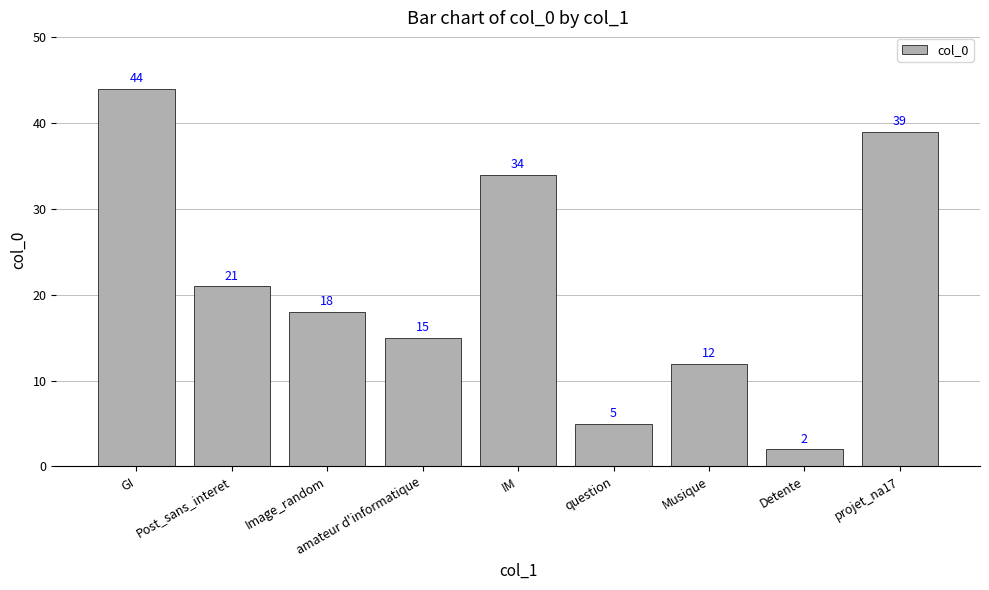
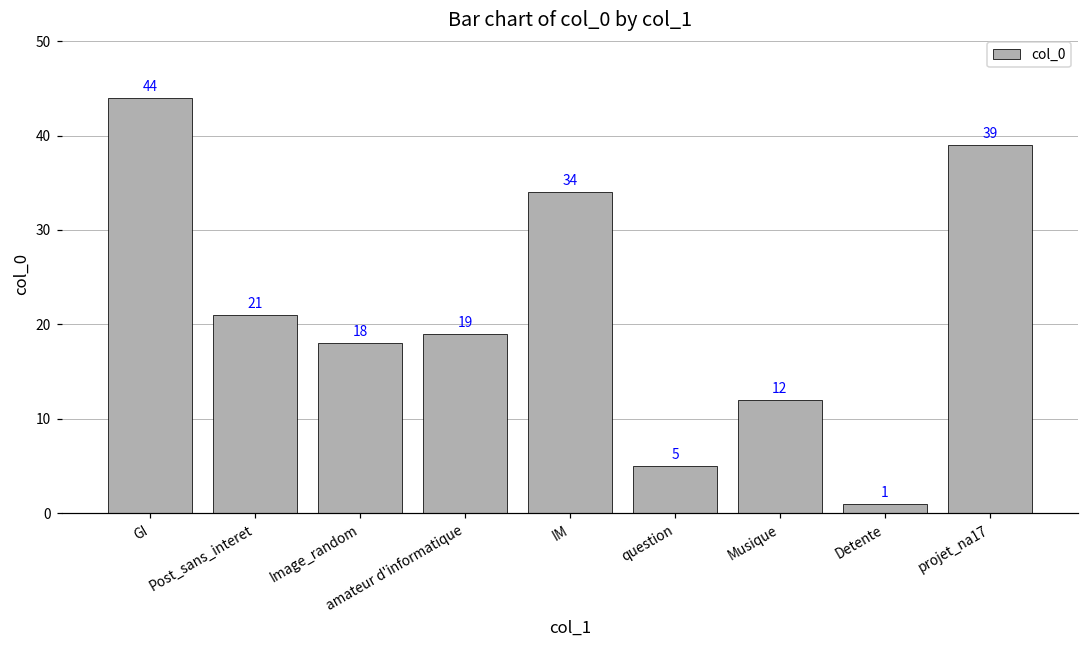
amateur d'informatique: 15 -> 19
Detente: 2 -> 1
